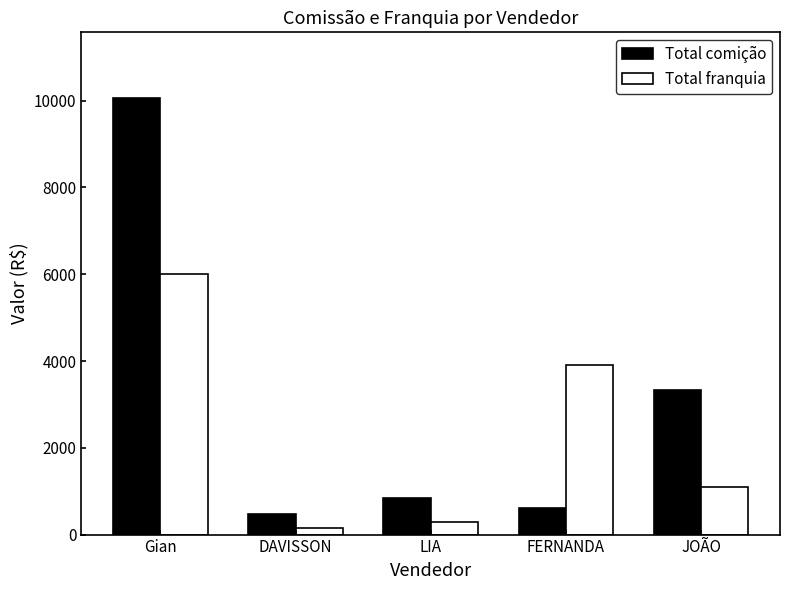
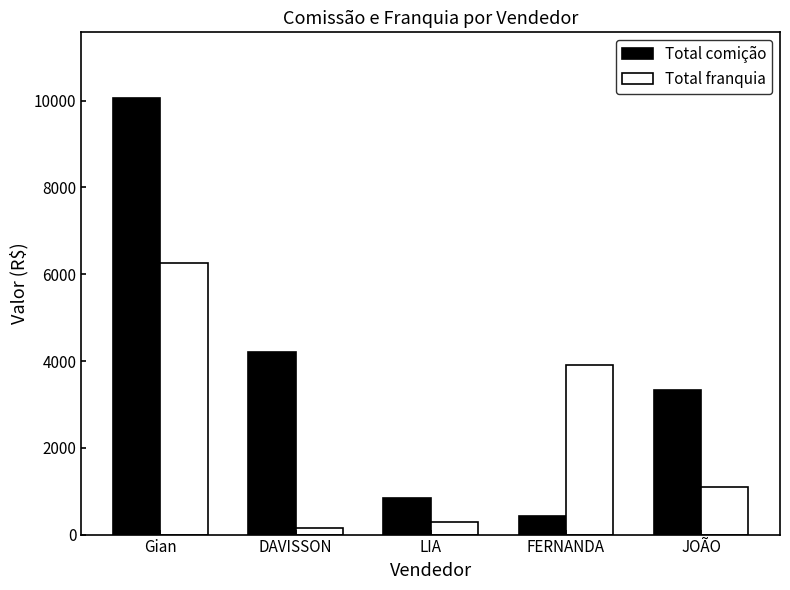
Total franquia, Gian: 6000 -> 6300
Total comição, DAVISSON: 500 -> 4200
Total comição, FERNANDA: 600 -> 400
